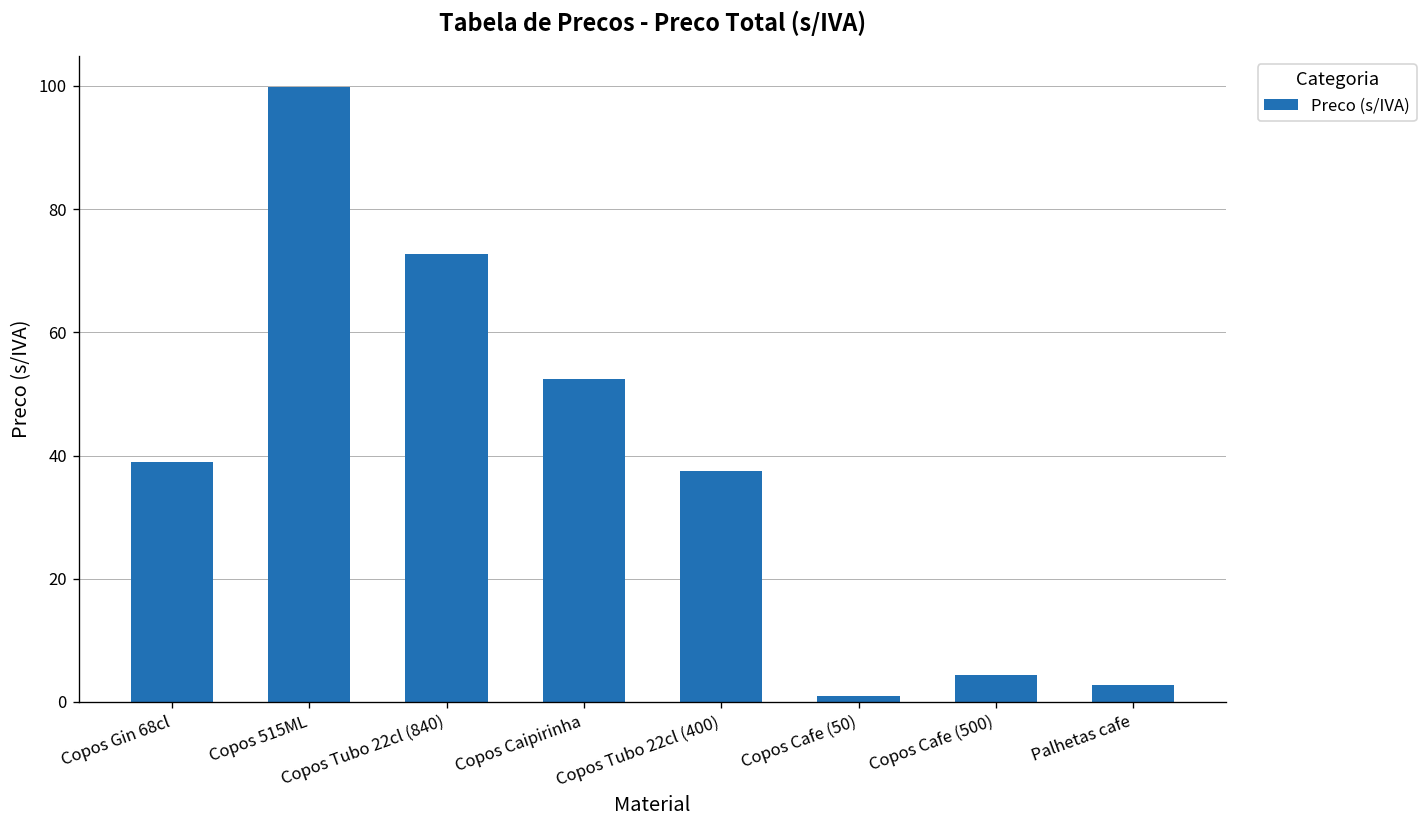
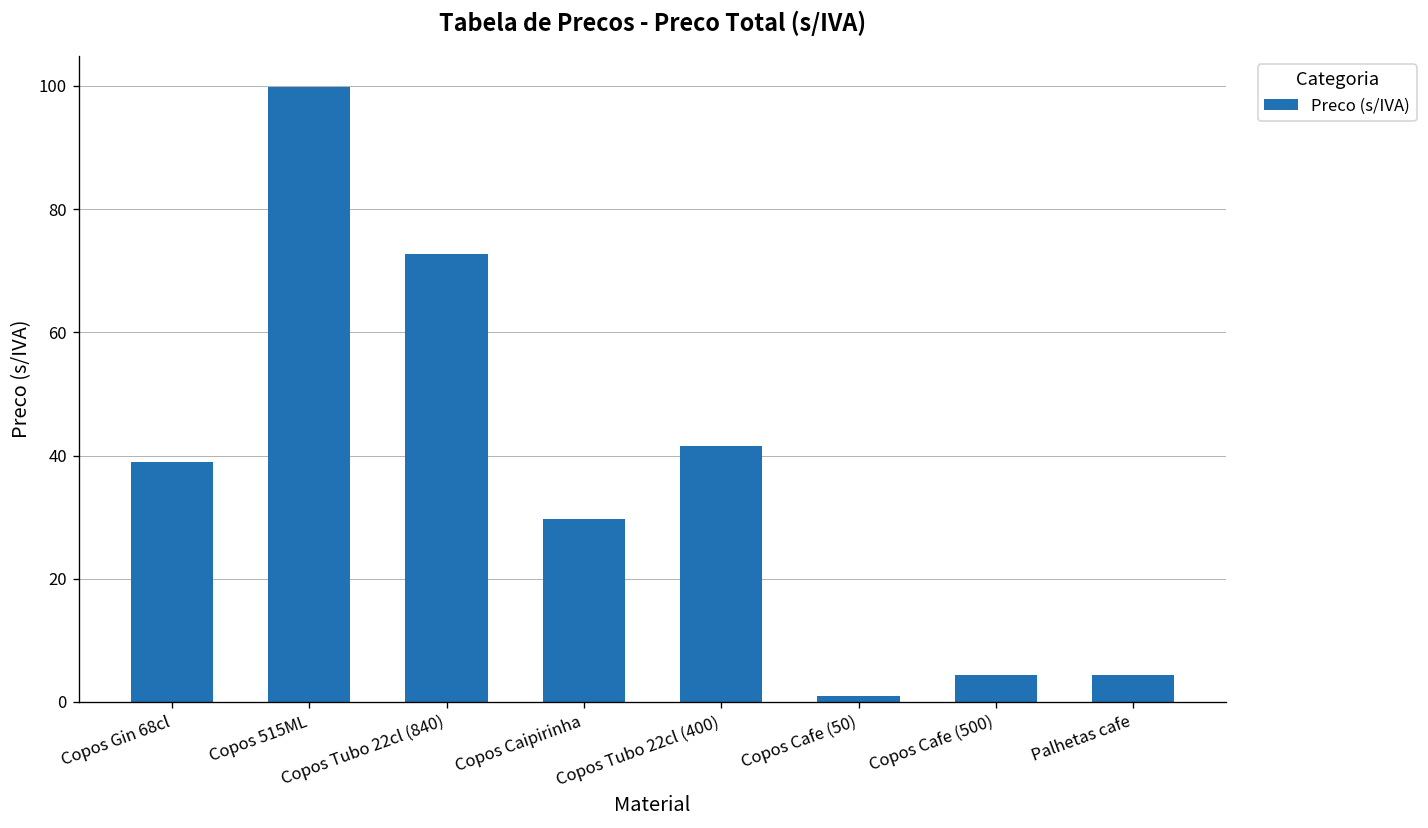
Copos Caipirinha: 52 -> 30
Copos Tubo 22cl (400): 38 -> 42
Palhetas cafe: 3 -> 4
